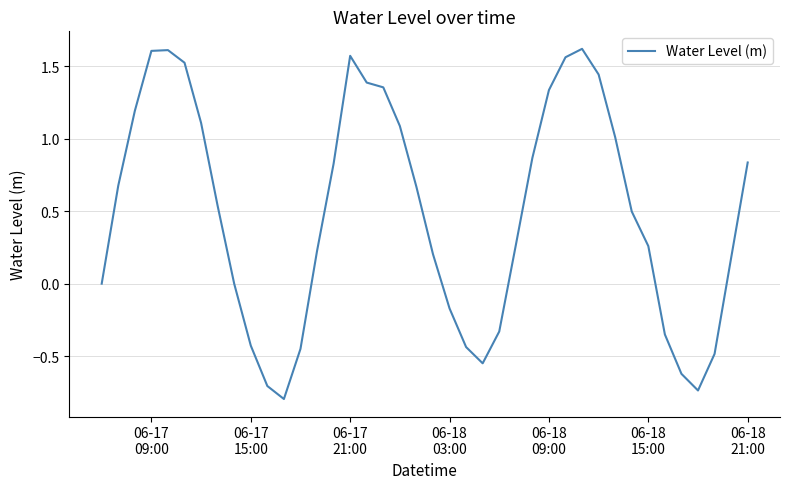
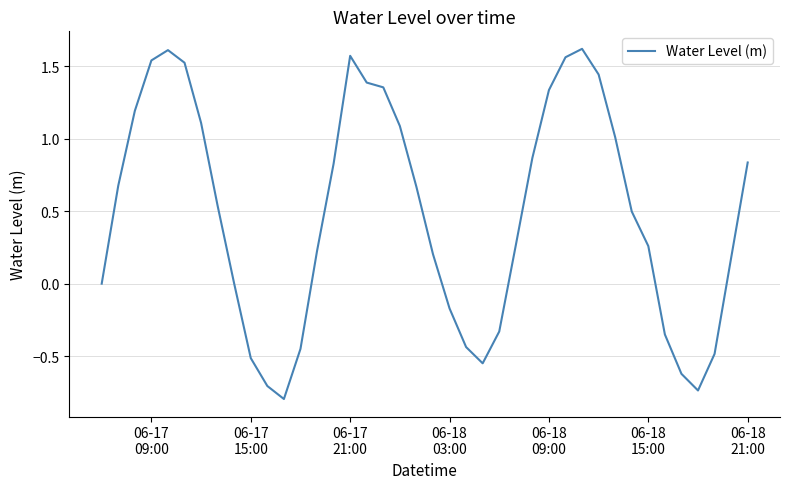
06-17 09:00: 1.60 -> 1.54
06-17 15:00: -0.43 -> -0.51
